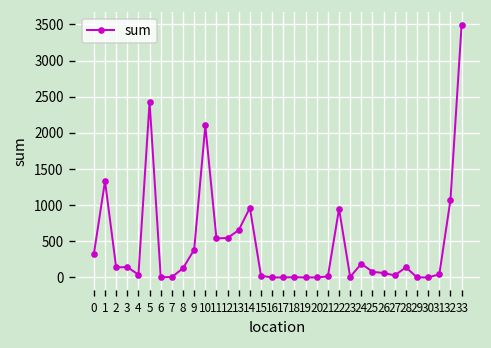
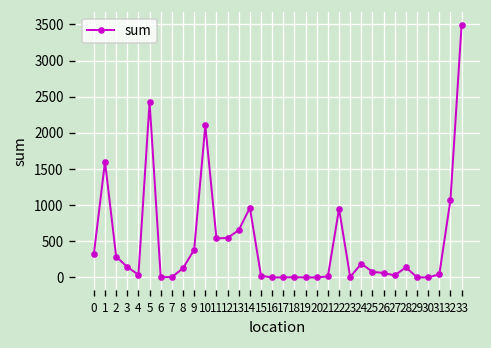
1: 1300 -> 1600
2: 100 -> 300
